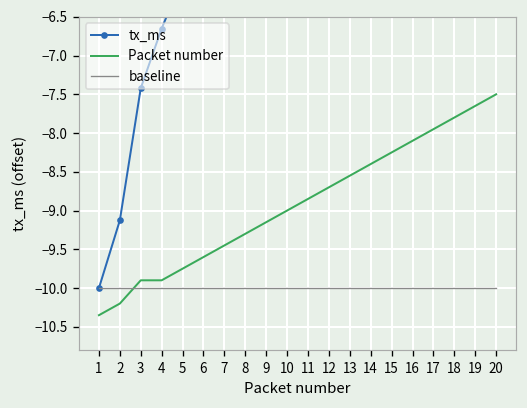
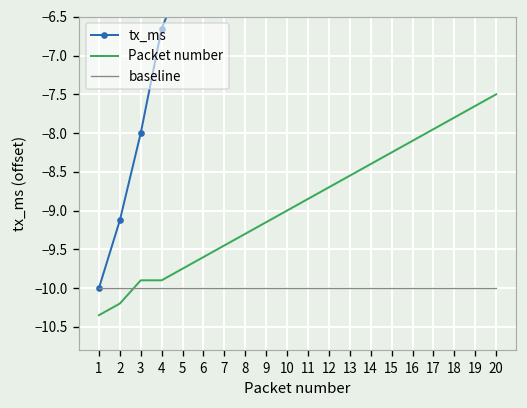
tx_ms, 3: -7.4 -> -8.0
